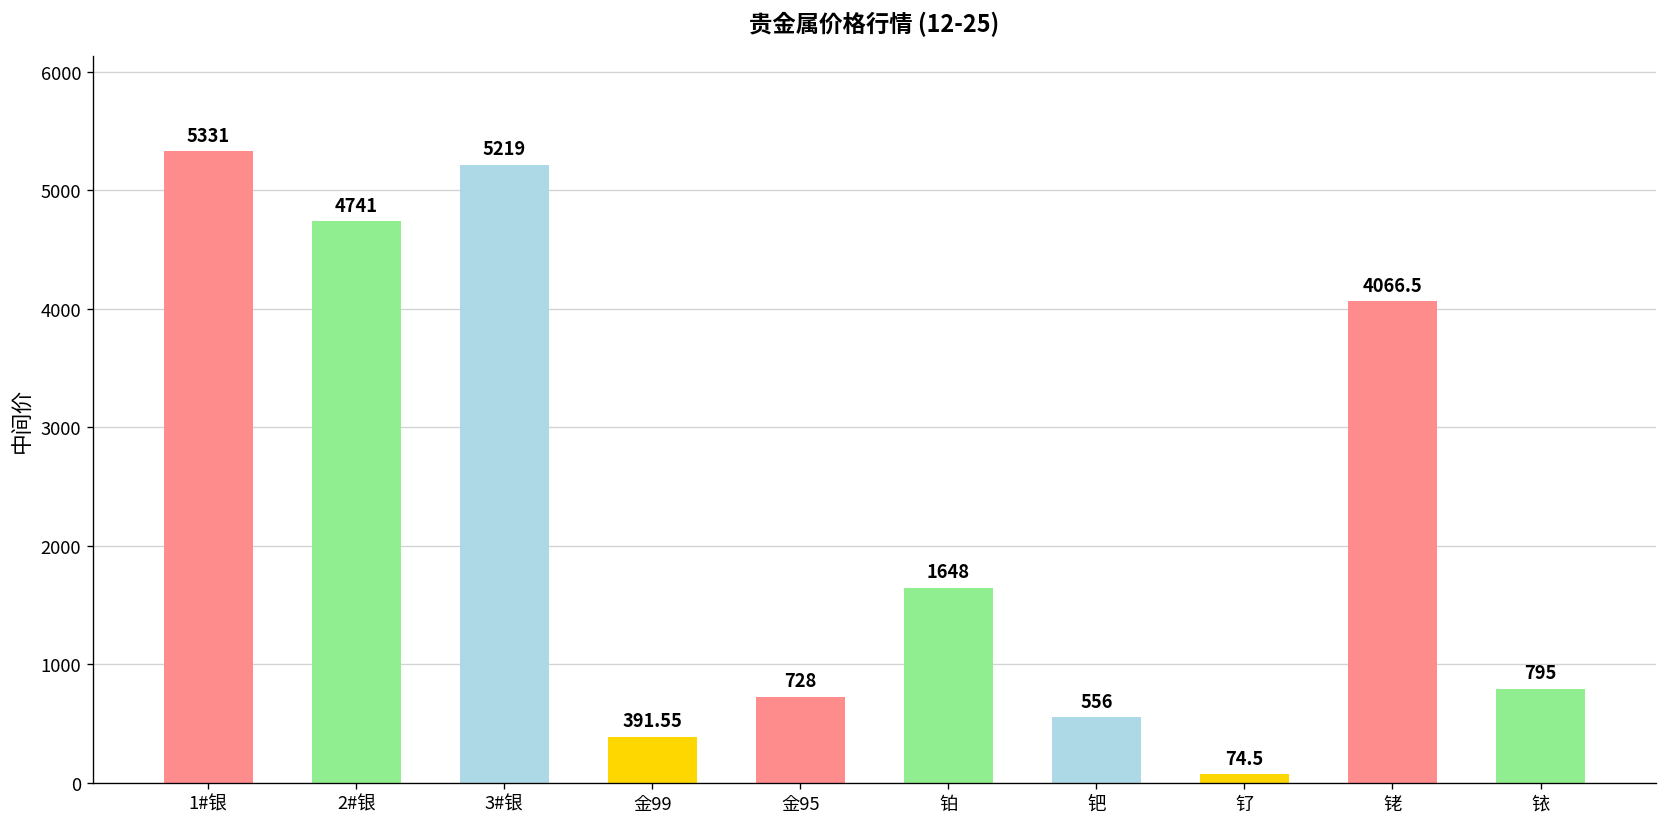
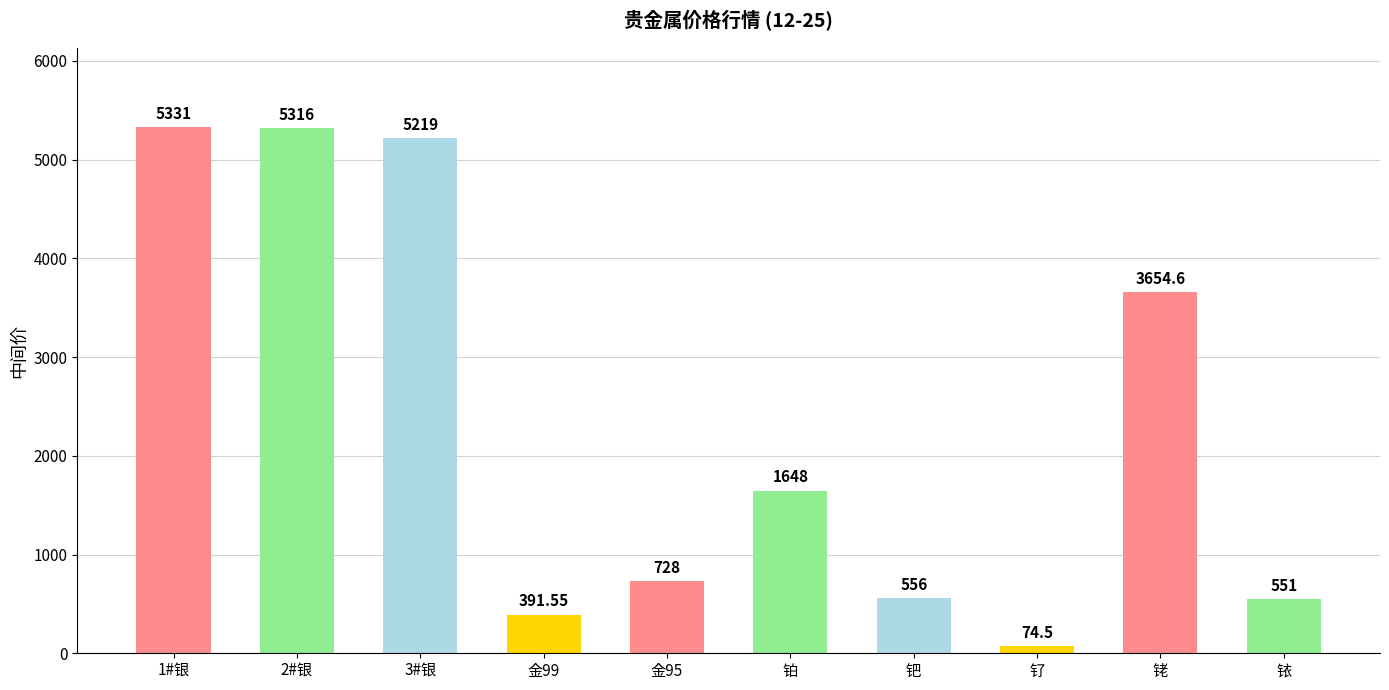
2#银: 4741 -> 5316
铑: 4066.5 -> 3654.6
铱: 795 -> 551
